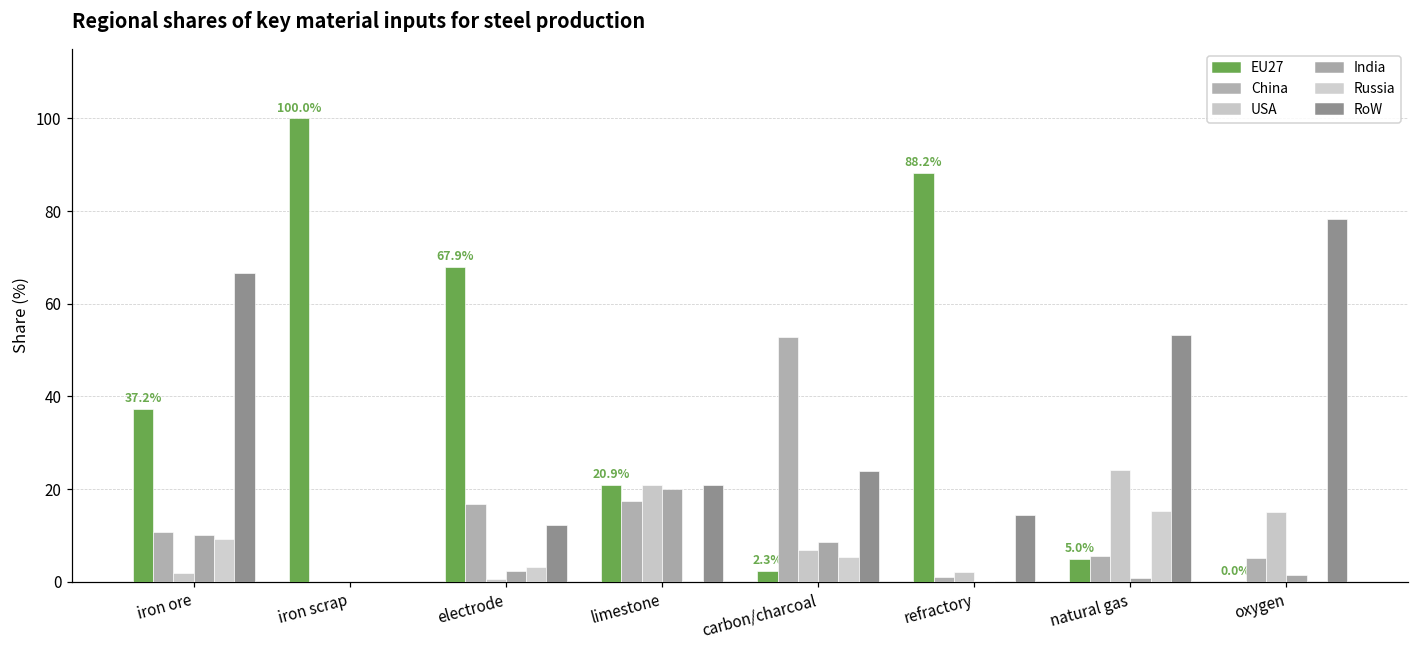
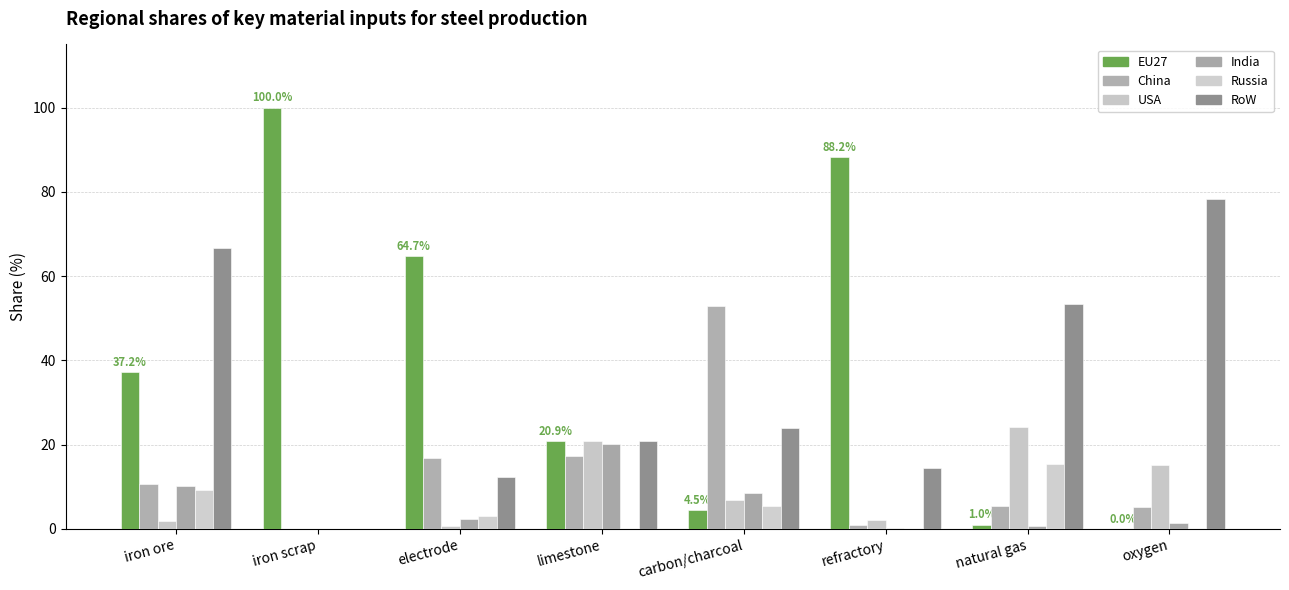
EU27, electrode: 67.9% -> 64.7%
EU27, carbon/charcoal: 2.3% -> 4.5%
EU27, natural gas: 5.0% -> 1.0%
